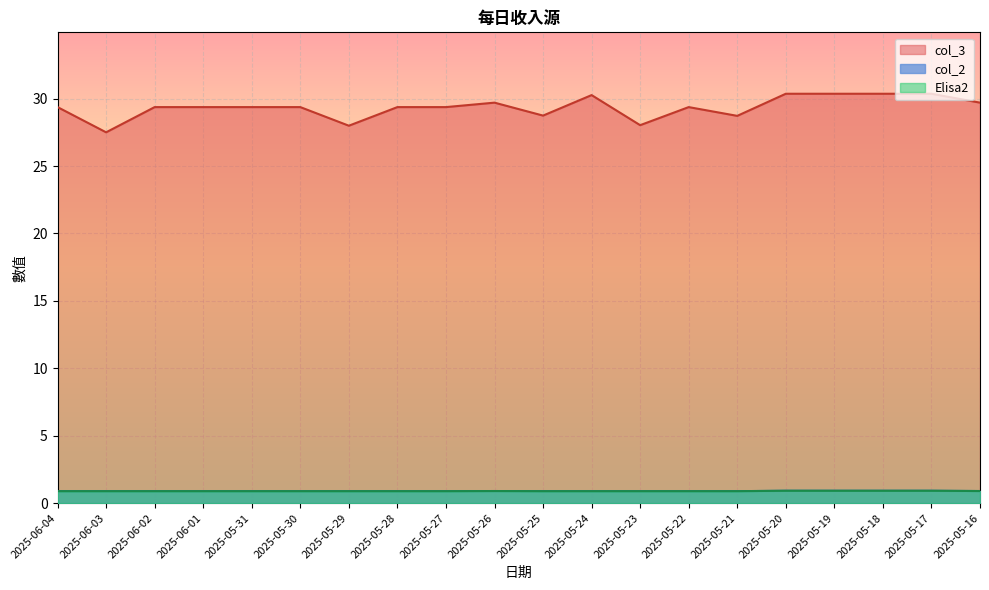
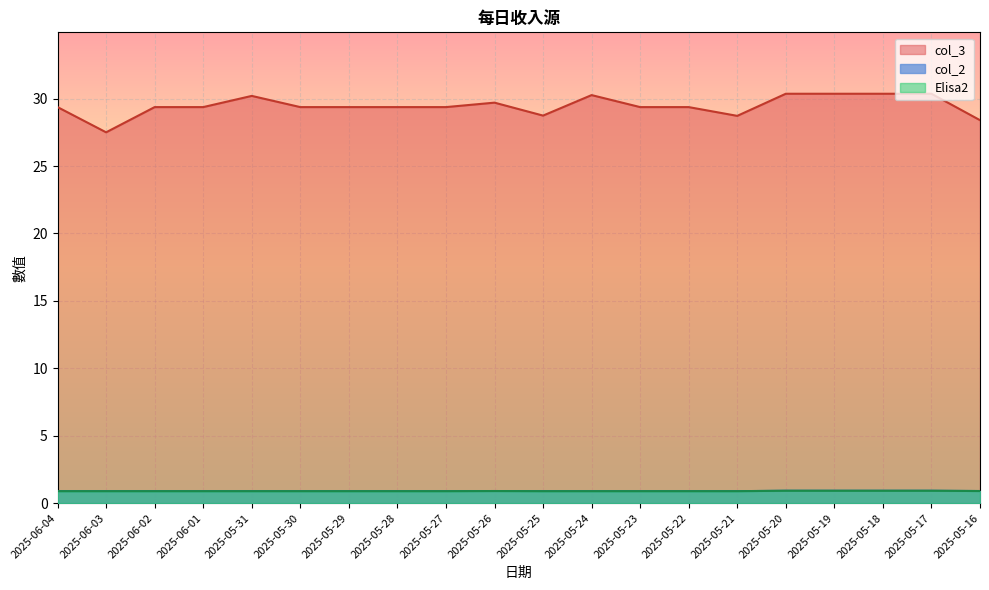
col_3, 2025-05-31: 29.4 -> 30.2
col_3, 2025-05-29: 28.0 -> 29.4
col_3, 2025-05-23: 28.0 -> 29.4
col_3, 2025-05-16: 29.7 -> 28.4
